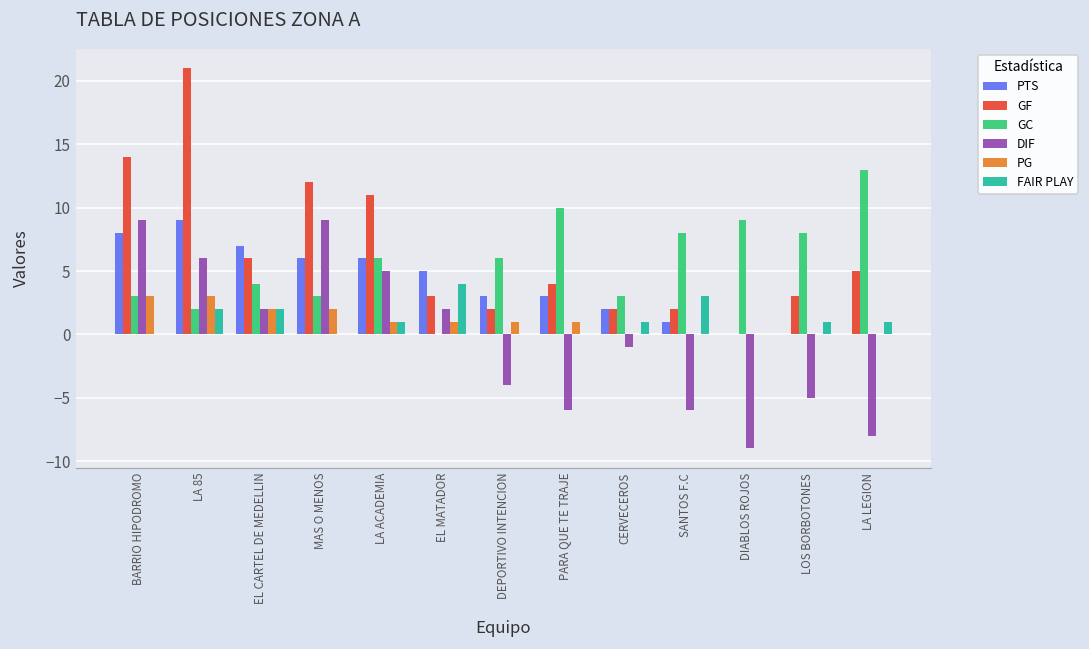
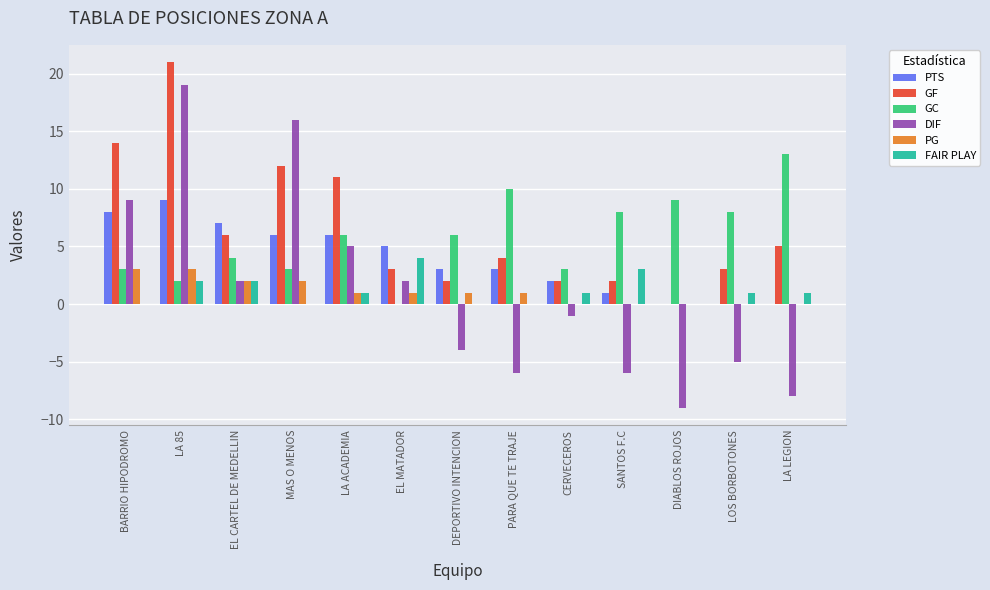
DIF, LA 85: 6 -> 19
DIF, MAS O MENOS: 9 -> 16
